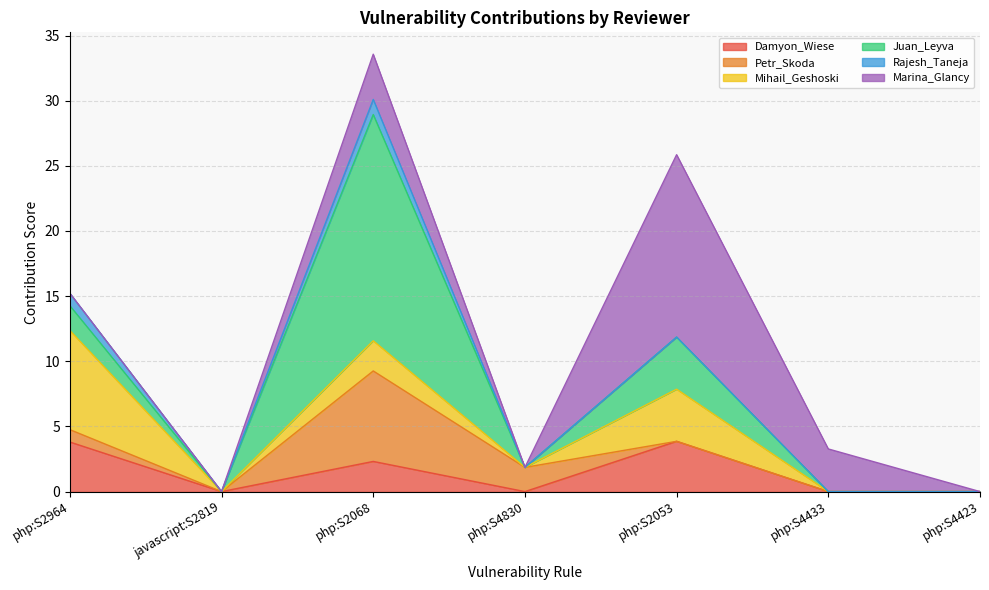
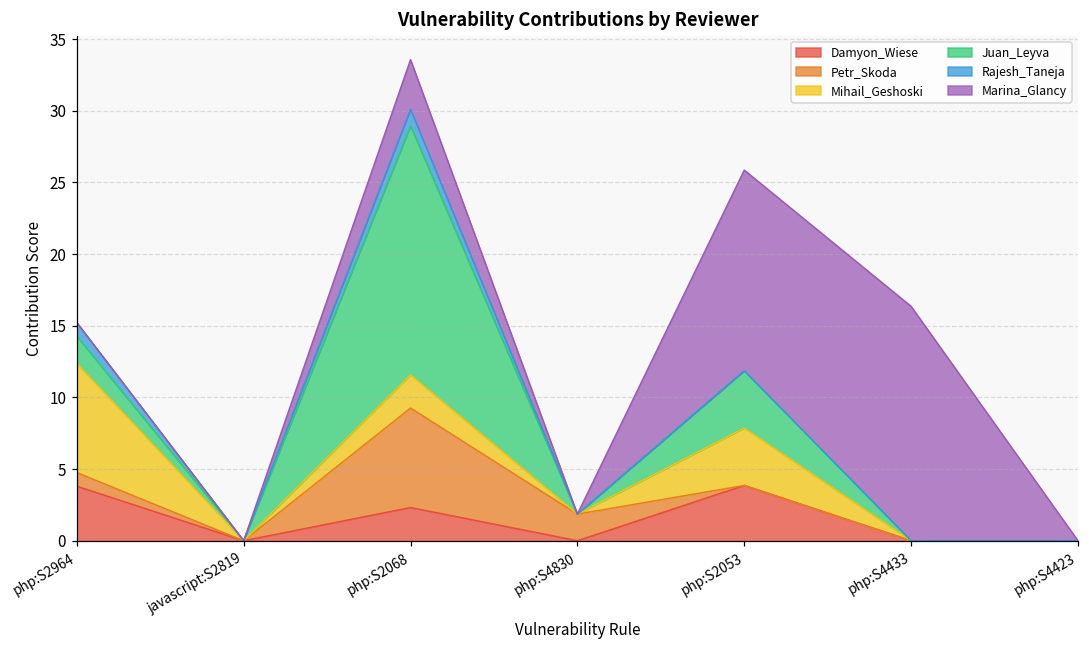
Marina_Glancy, php:S4433: 3.3 -> 16.4
